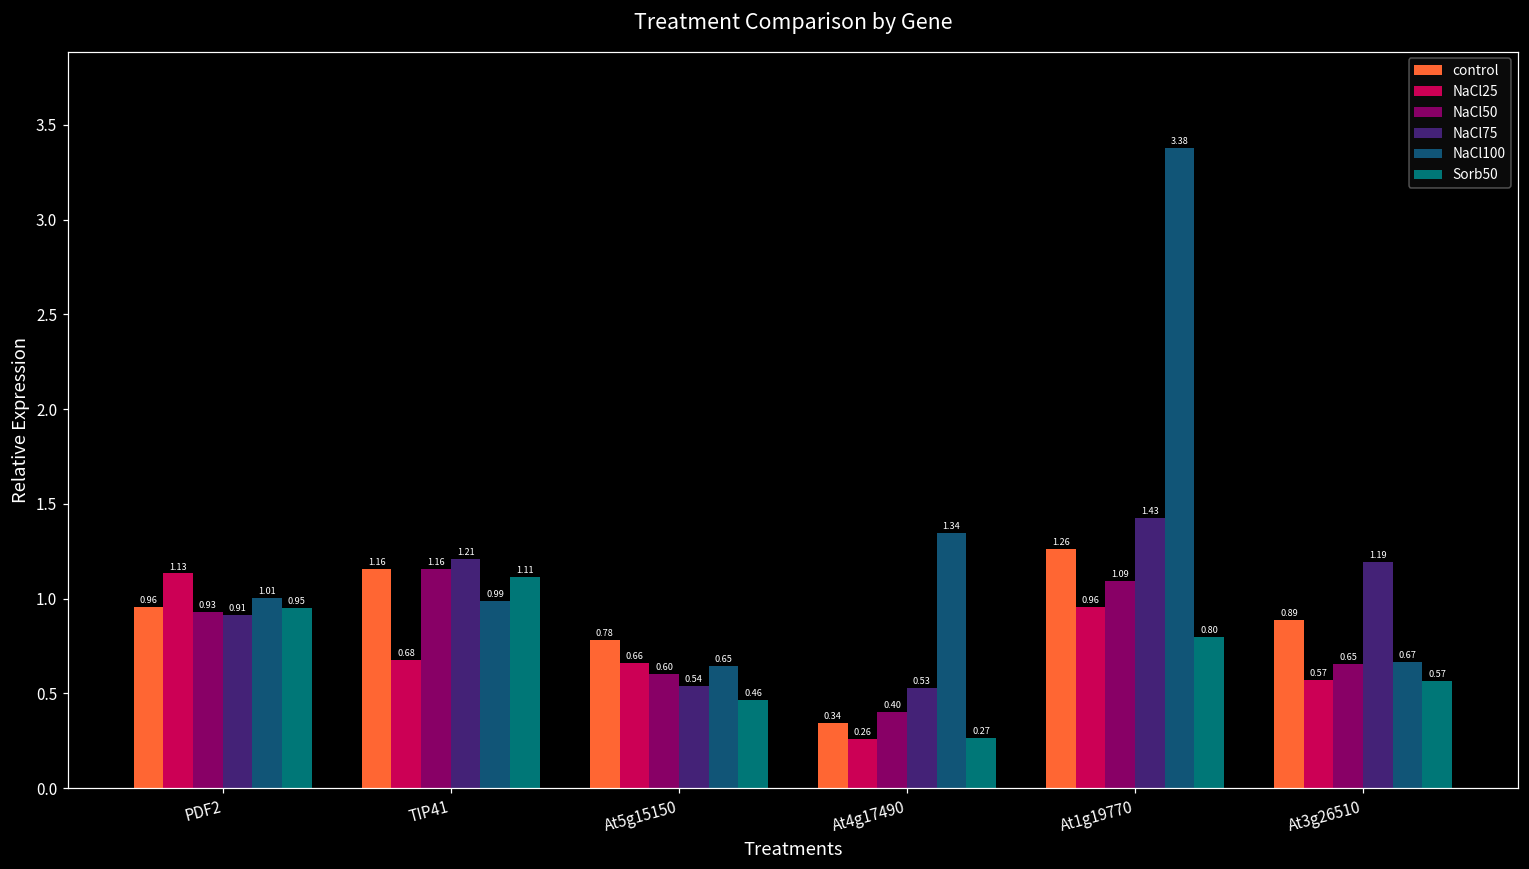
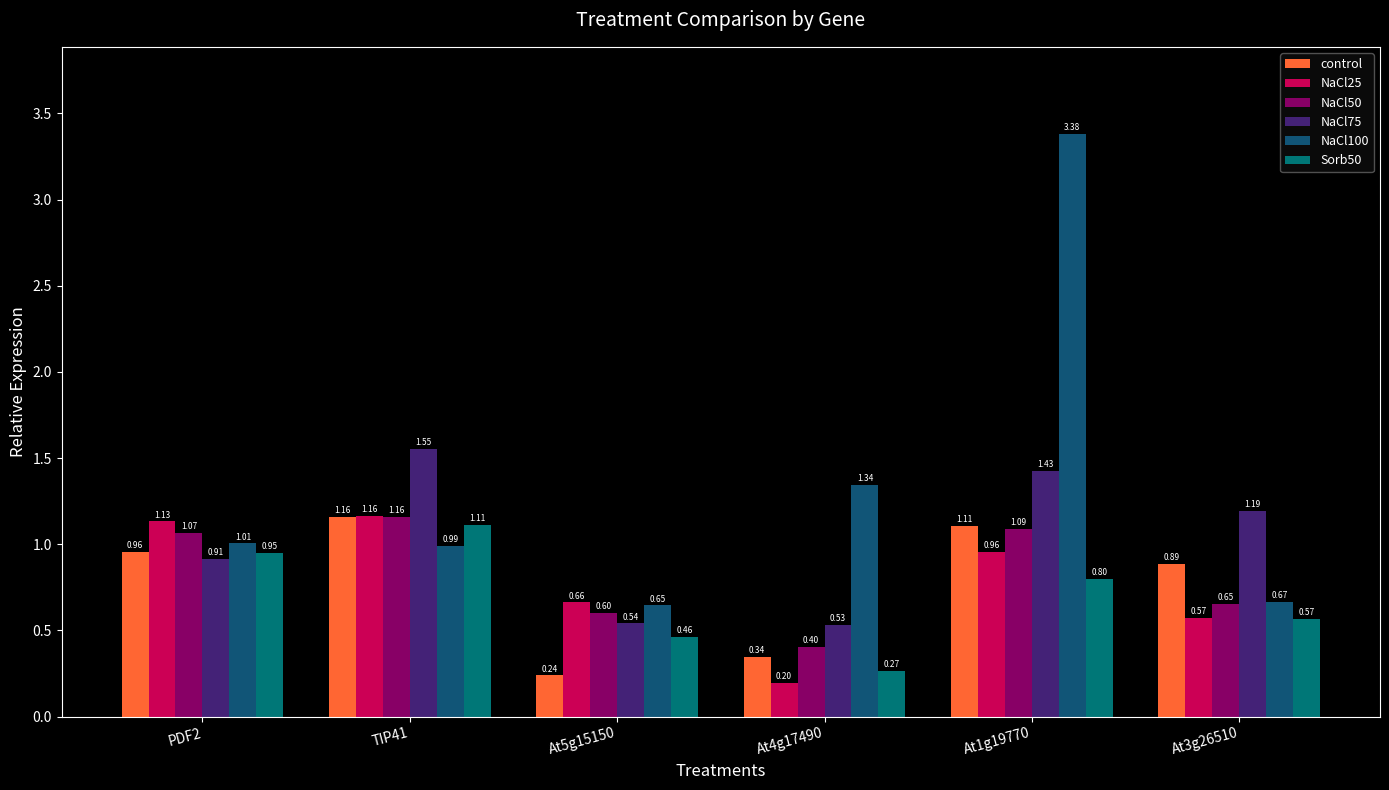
NaCl50, PDF2: 0.93 -> 1.07
NaCl25, TIP41: 0.68 -> 1.16
NaCl75, TIP41: 1.21 -> 1.55
control, At5g15150: 0.78 -> 0.24
NaCl25, At4g17490: 0.26 -> 0.20
control, At1g19770: 1.26 -> 1.11
